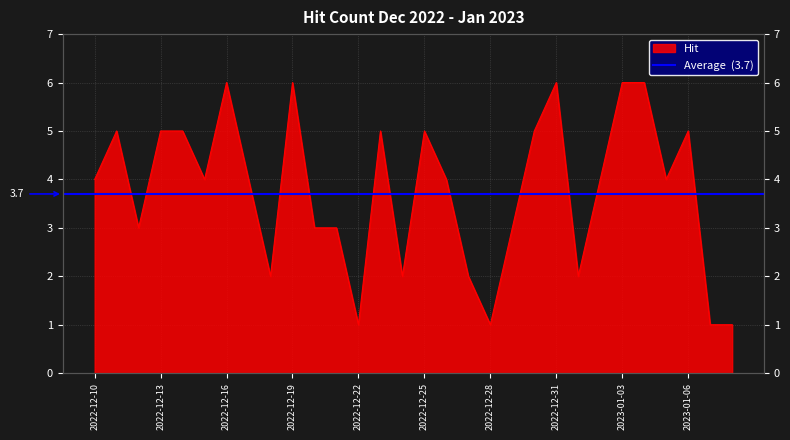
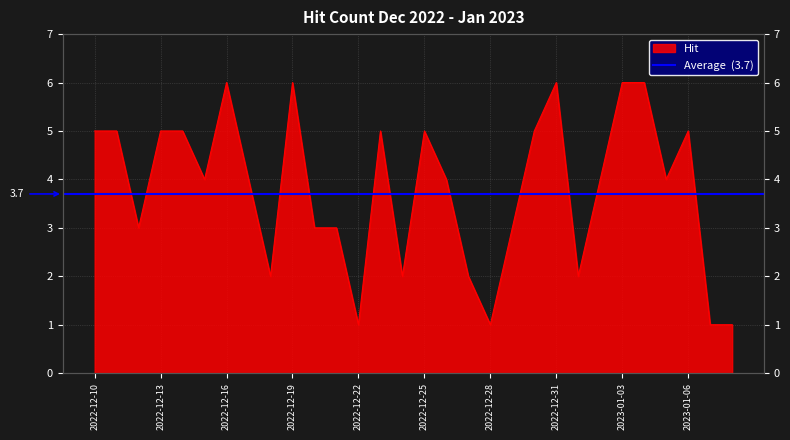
2022-12-10: 4 -> 5
